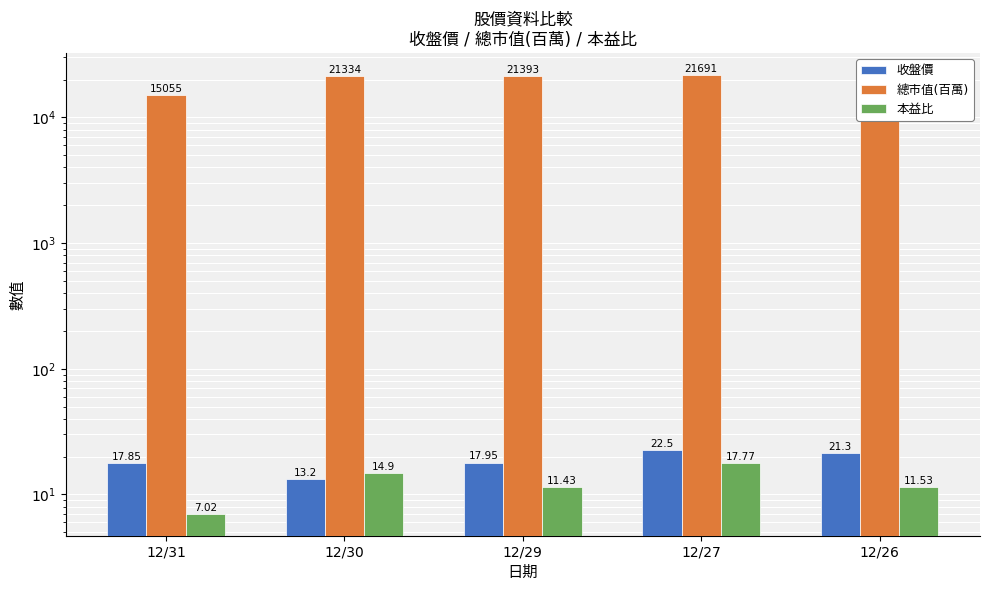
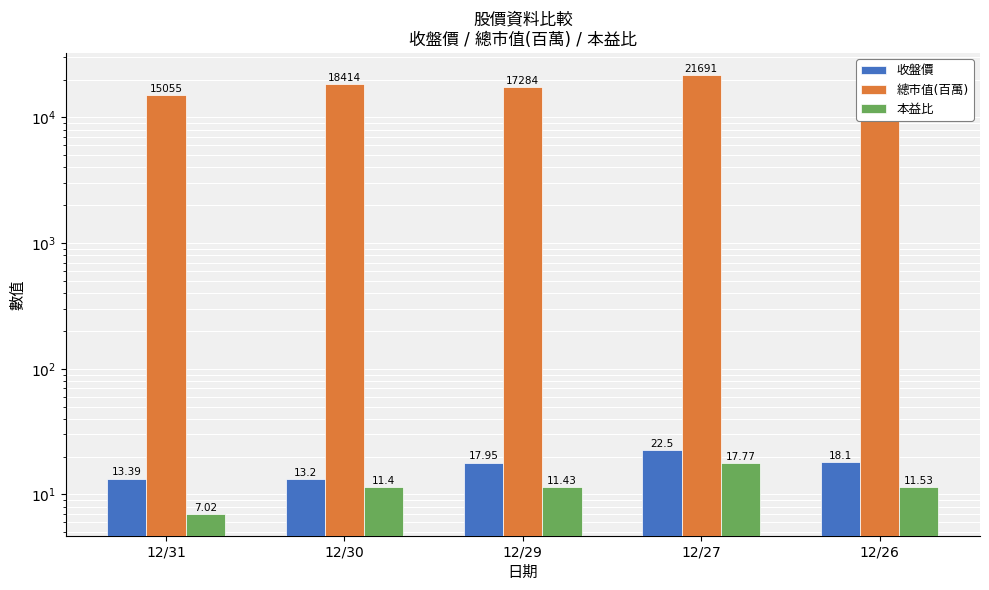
收盤價, 12/31: 17.85 -> 13.39
總市值(百萬), 12/30: 21334 -> 18414
本益比, 12/30: 14.9 -> 11.4
總市值(百萬), 12/29: 21393 -> 17284
收盤價, 12/26: 21.3 -> 18.1
